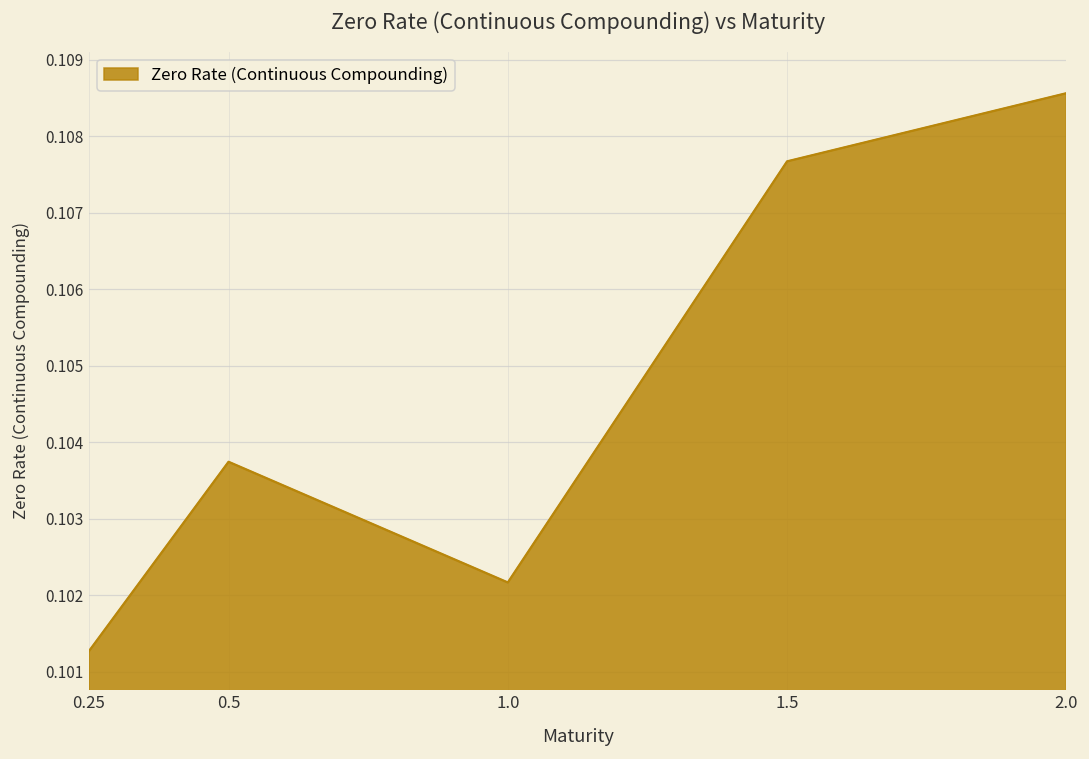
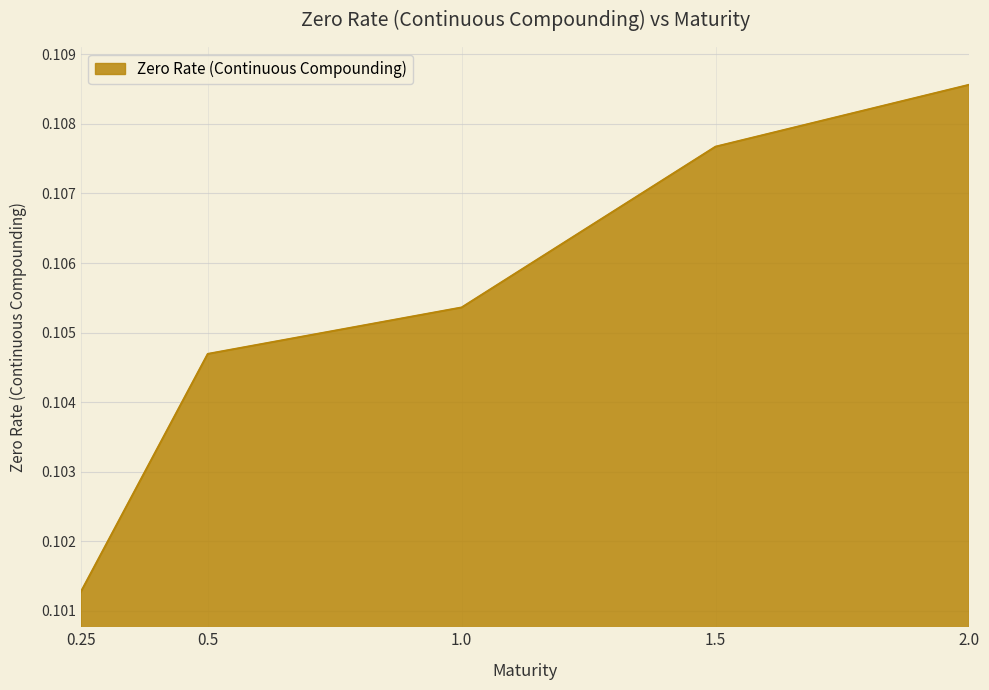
0.5: 0.1037 -> 0.1047
1.0: 0.1022 -> 0.1054
